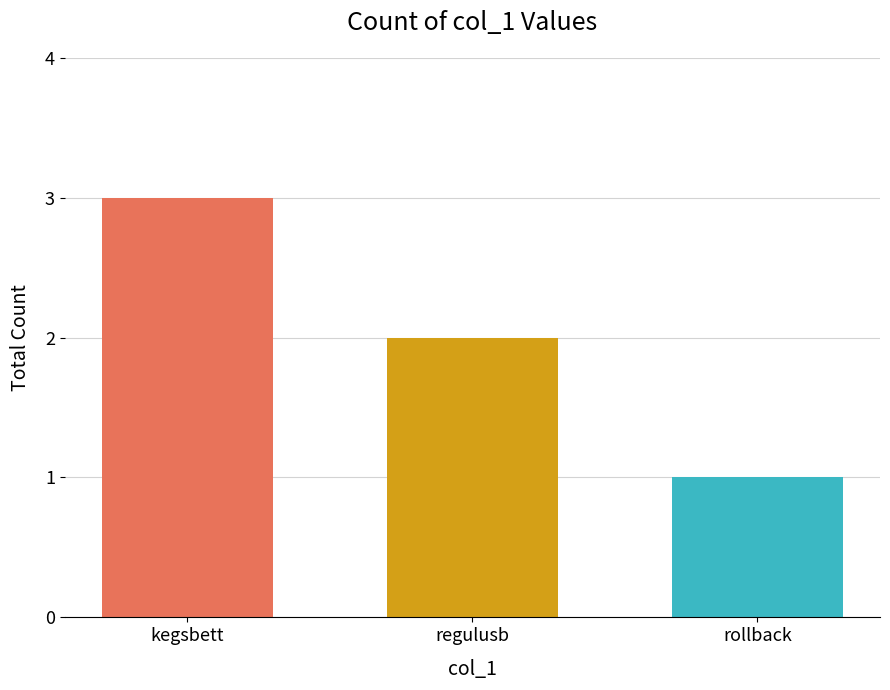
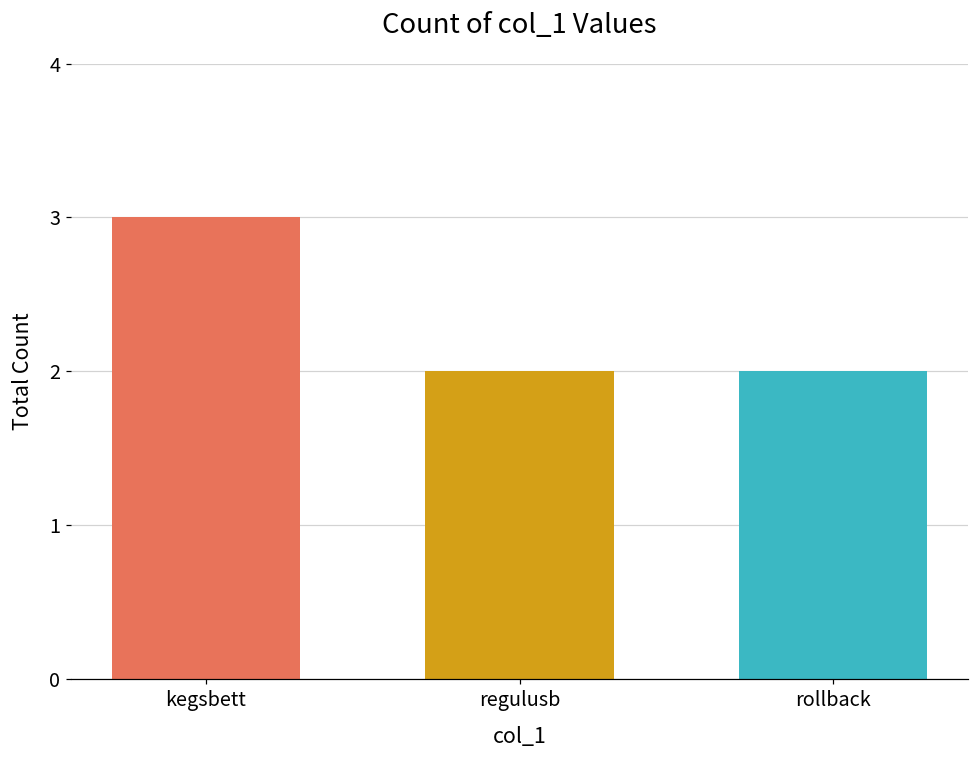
rollback: 1 -> 2
